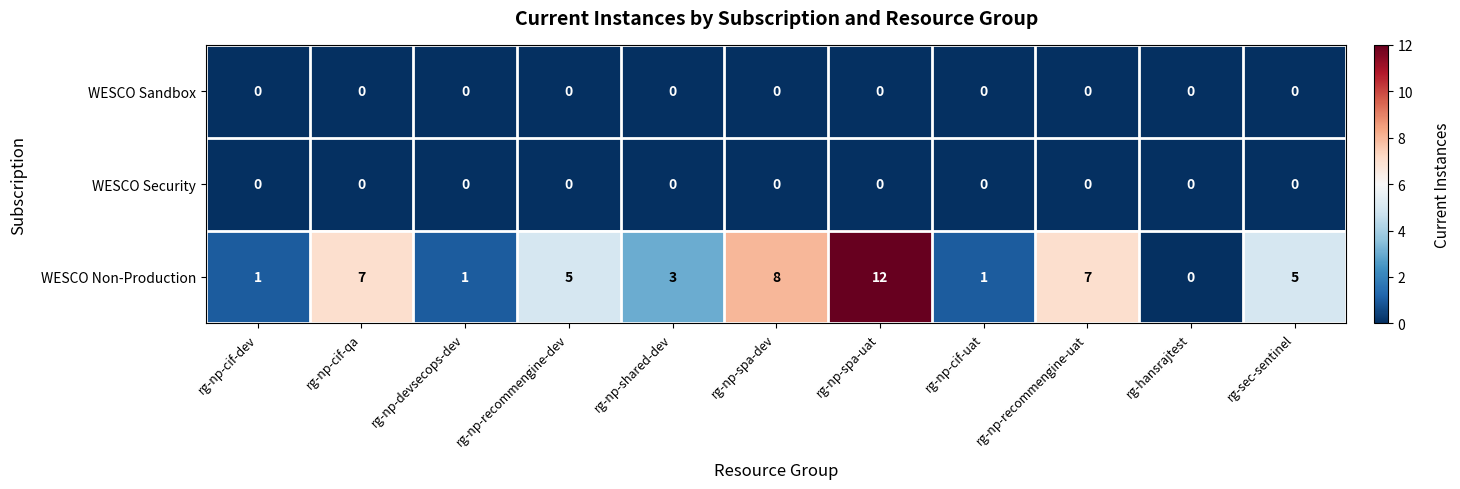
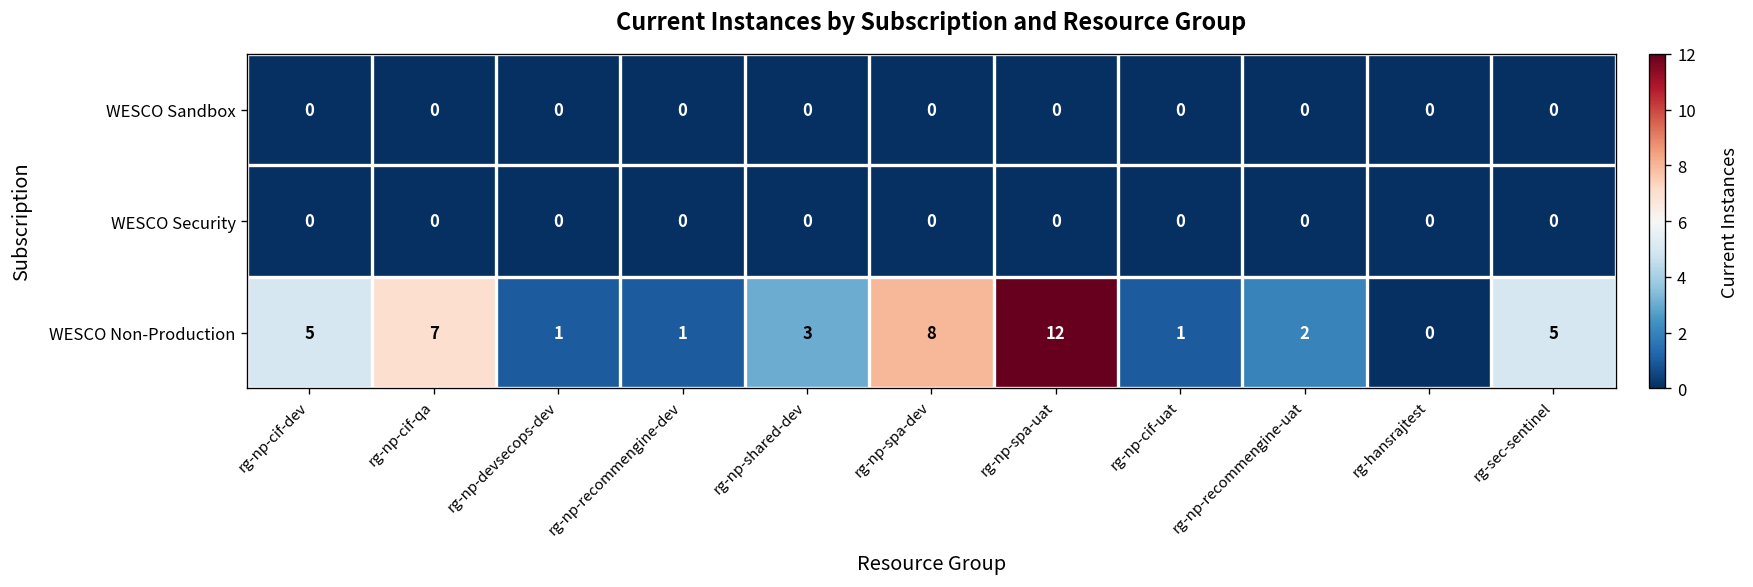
WESCO Non-Production, rg-np-cif-dev: 1 -> 5
WESCO Non-Production, rg-np-recommengine-dev: 5 -> 1
WESCO Non-Production, rg-np-recommengine-uat: 7 -> 2
